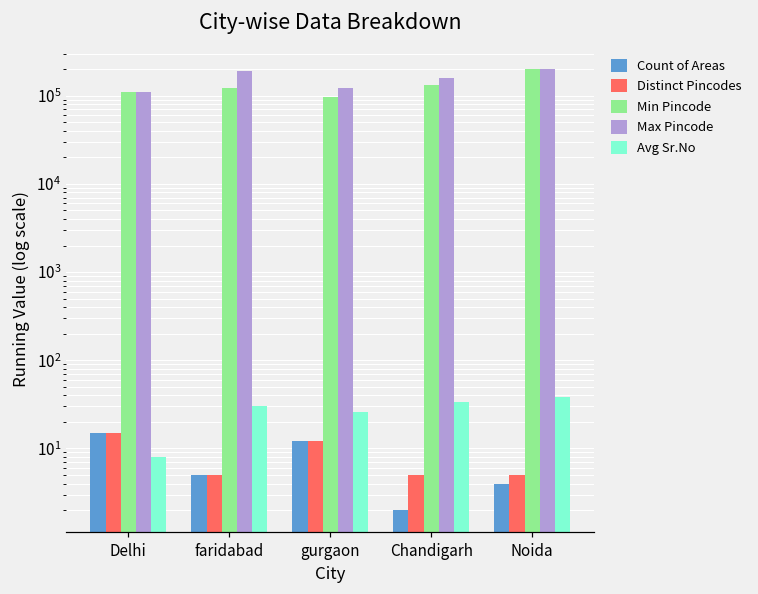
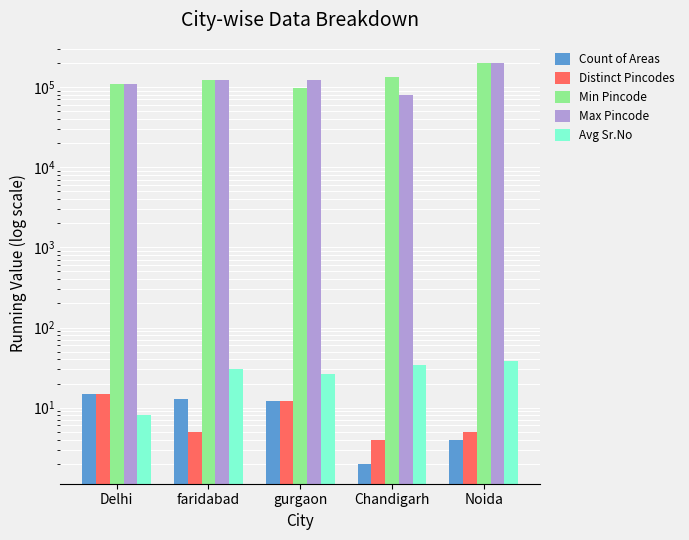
Count of Areas, faridabad: 5 -> 13
Max Pincode, faridabad: 190000 -> 120000
Distinct Pincodes, Chandigarh: 5 -> 4
Max Pincode, Chandigarh: 160000 -> 80000
